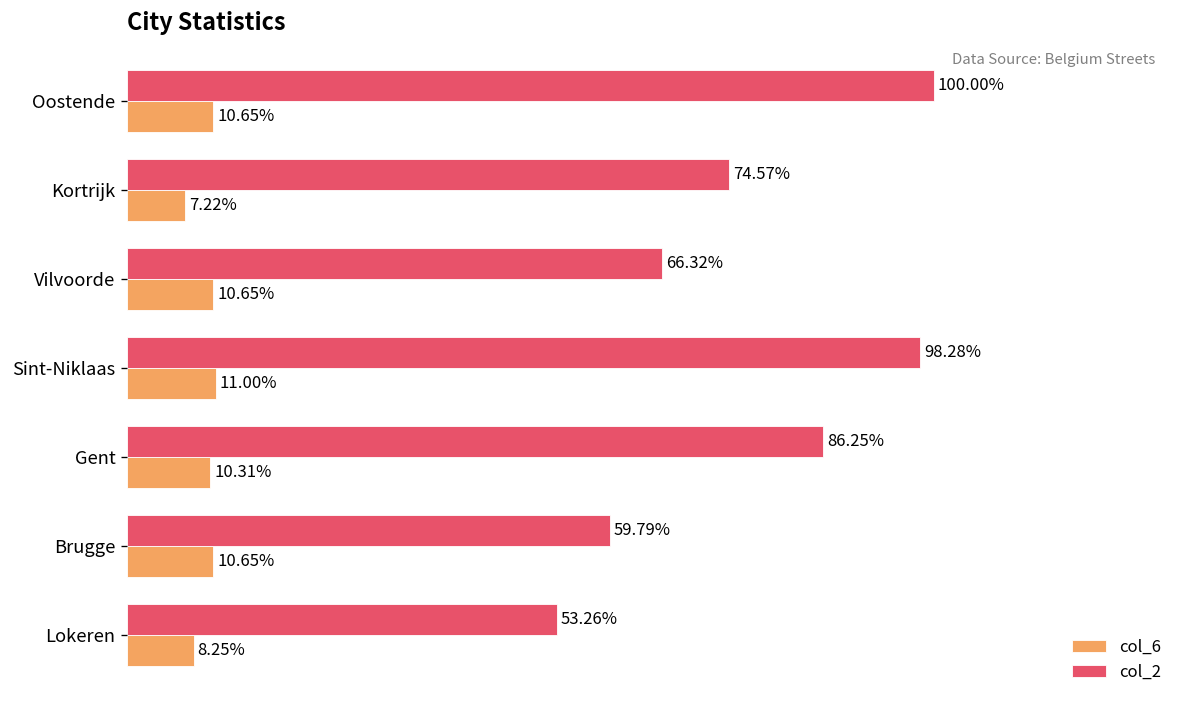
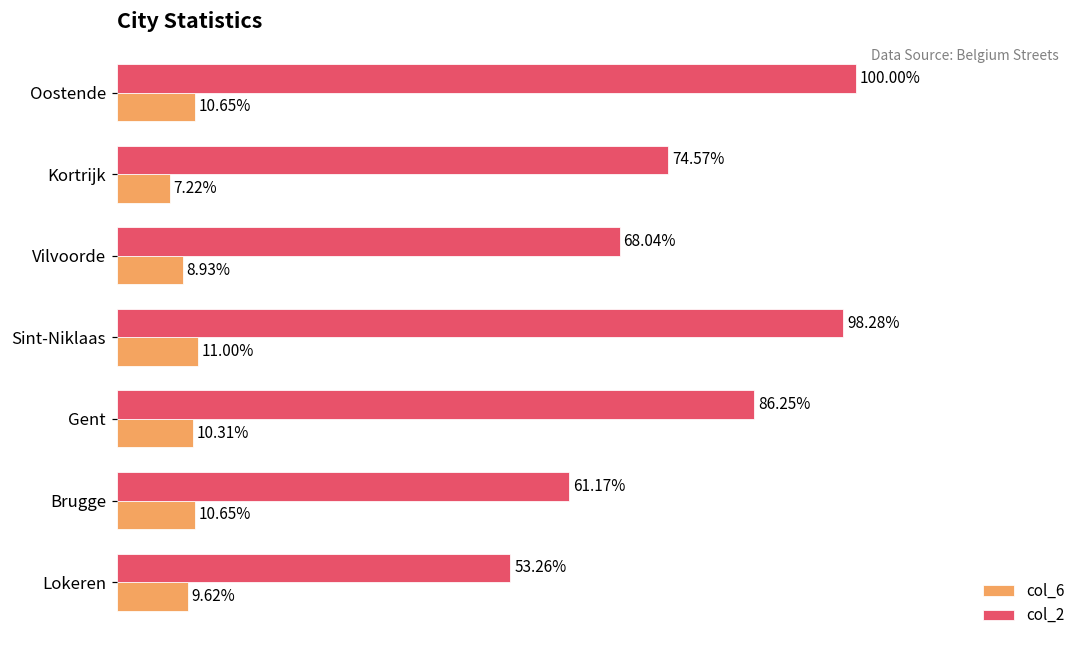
col_2, Vilvoorde: 66.32% -> 68.04%
col_6, Vilvoorde: 10.65% -> 8.93%
col_2, Brugge: 59.79% -> 61.17%
col_6, Lokeren: 8.25% -> 9.62%
